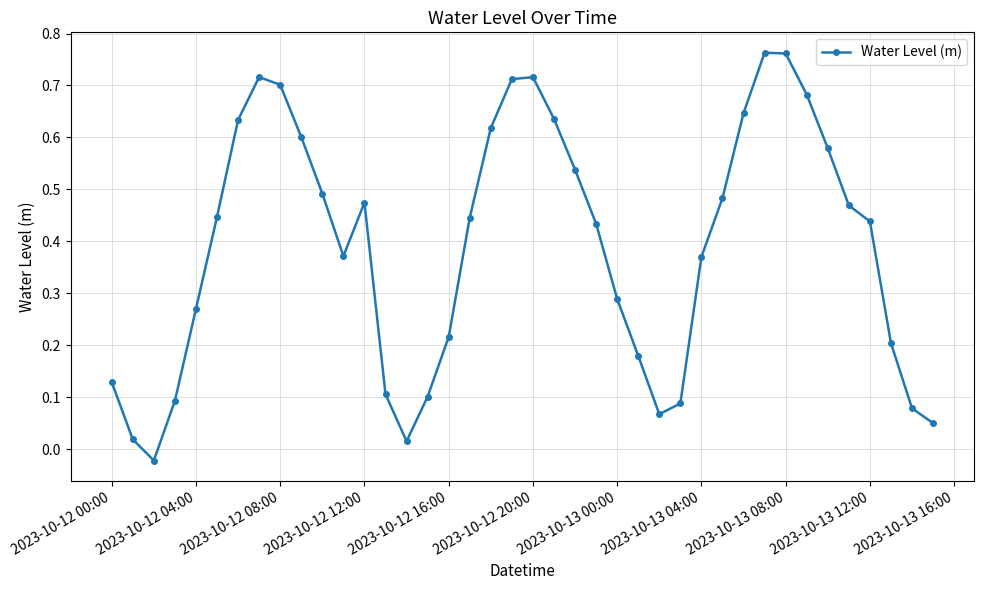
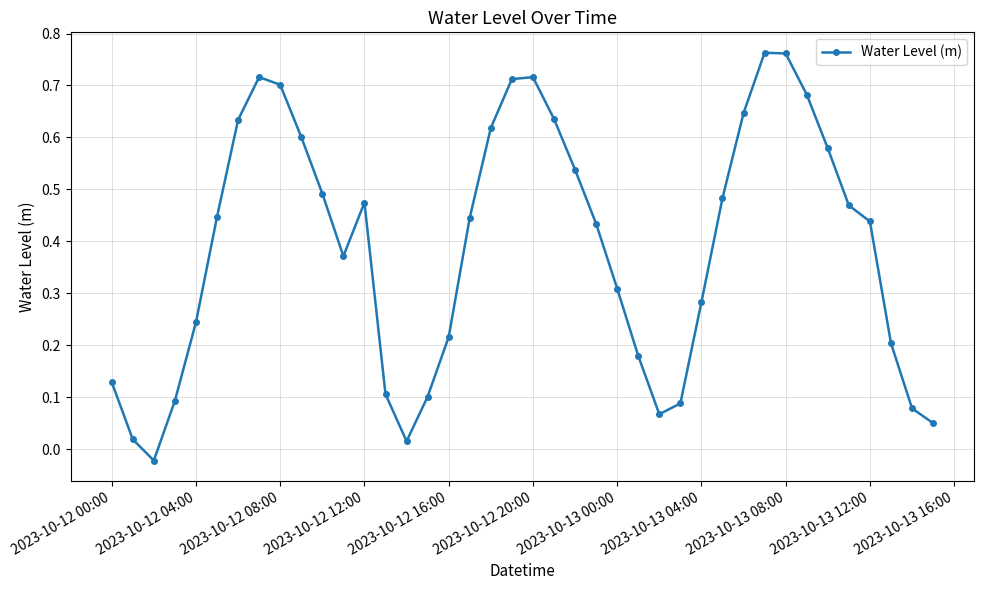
2023-10-12 04:00: 0.27 -> 0.24
2023-10-13 00:00: 0.29 -> 0.31
2023-10-13 04:00: 0.37 -> 0.28
